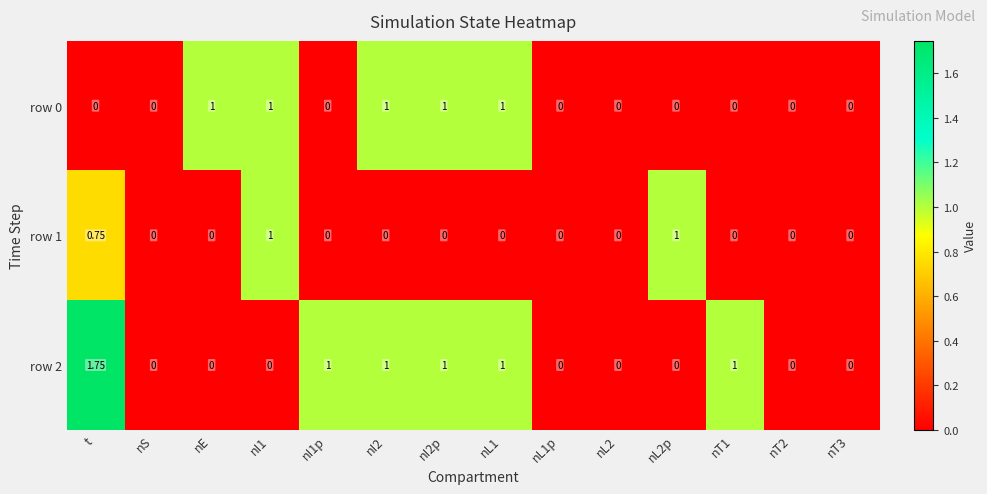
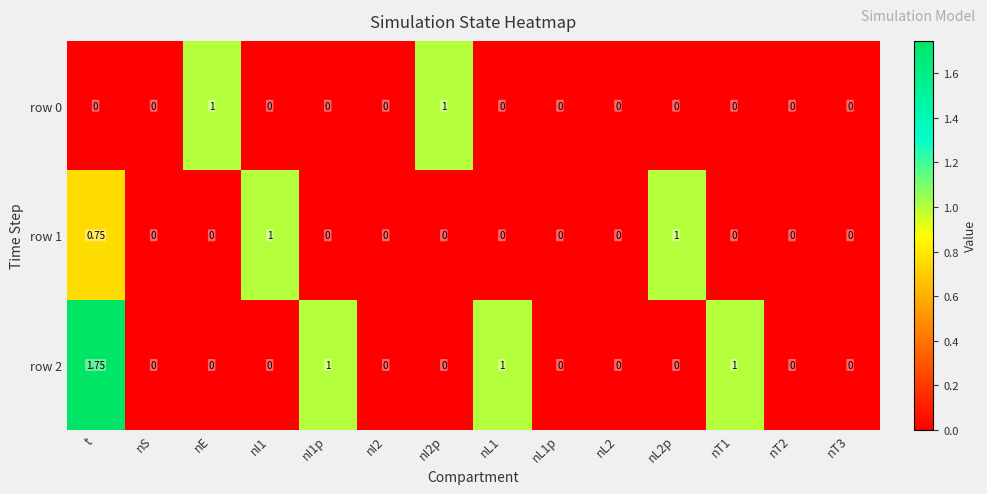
row 0, nI1: 1 -> 0
row 0, nI2: 1 -> 0
row 0, nL1: 1 -> 0
row 2, nI2: 1 -> 0
row 2, nI2p: 1 -> 0
